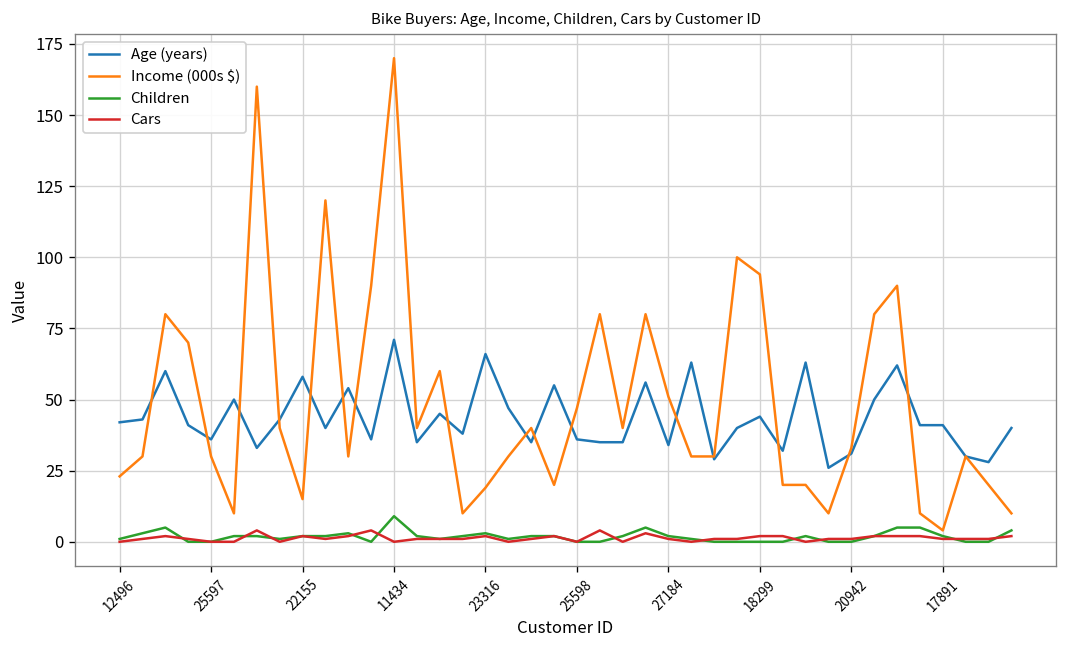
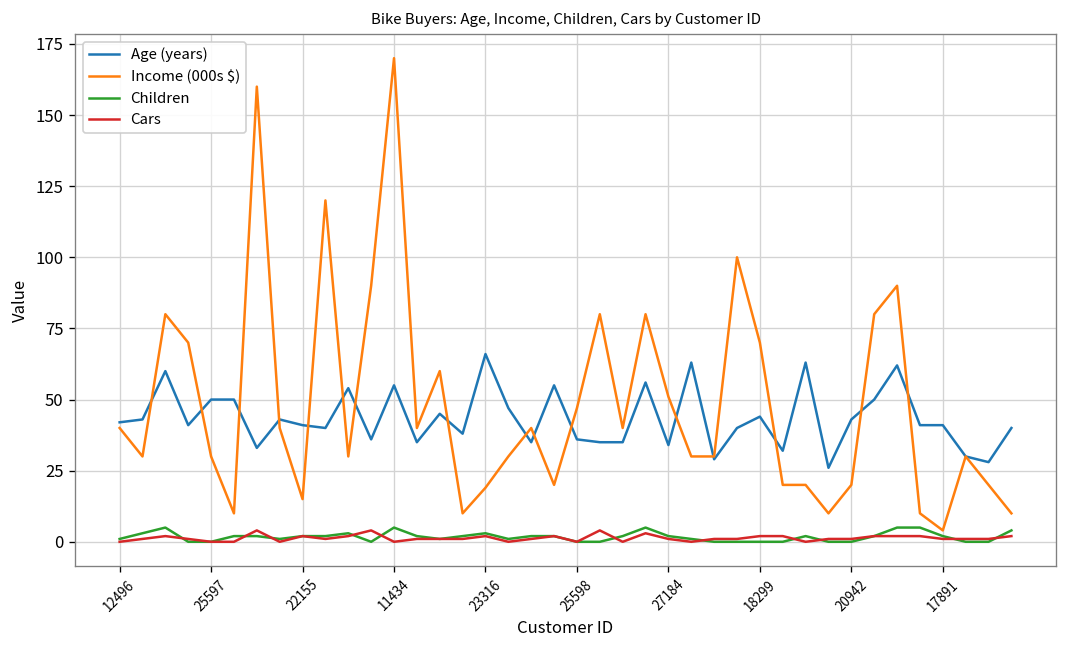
Income (000s $), 12496: 23 -> 40
Age (years), 25597: 36 -> 50
Age (years), 22155: 58 -> 41
Age (years), 11434: 71 -> 55
Children, 11434: 9 -> 5
Income (000s $), 18299: 94 -> 70
Age (years), 20942: 31 -> 43
Income (000s $), 20942: 33 -> 20
